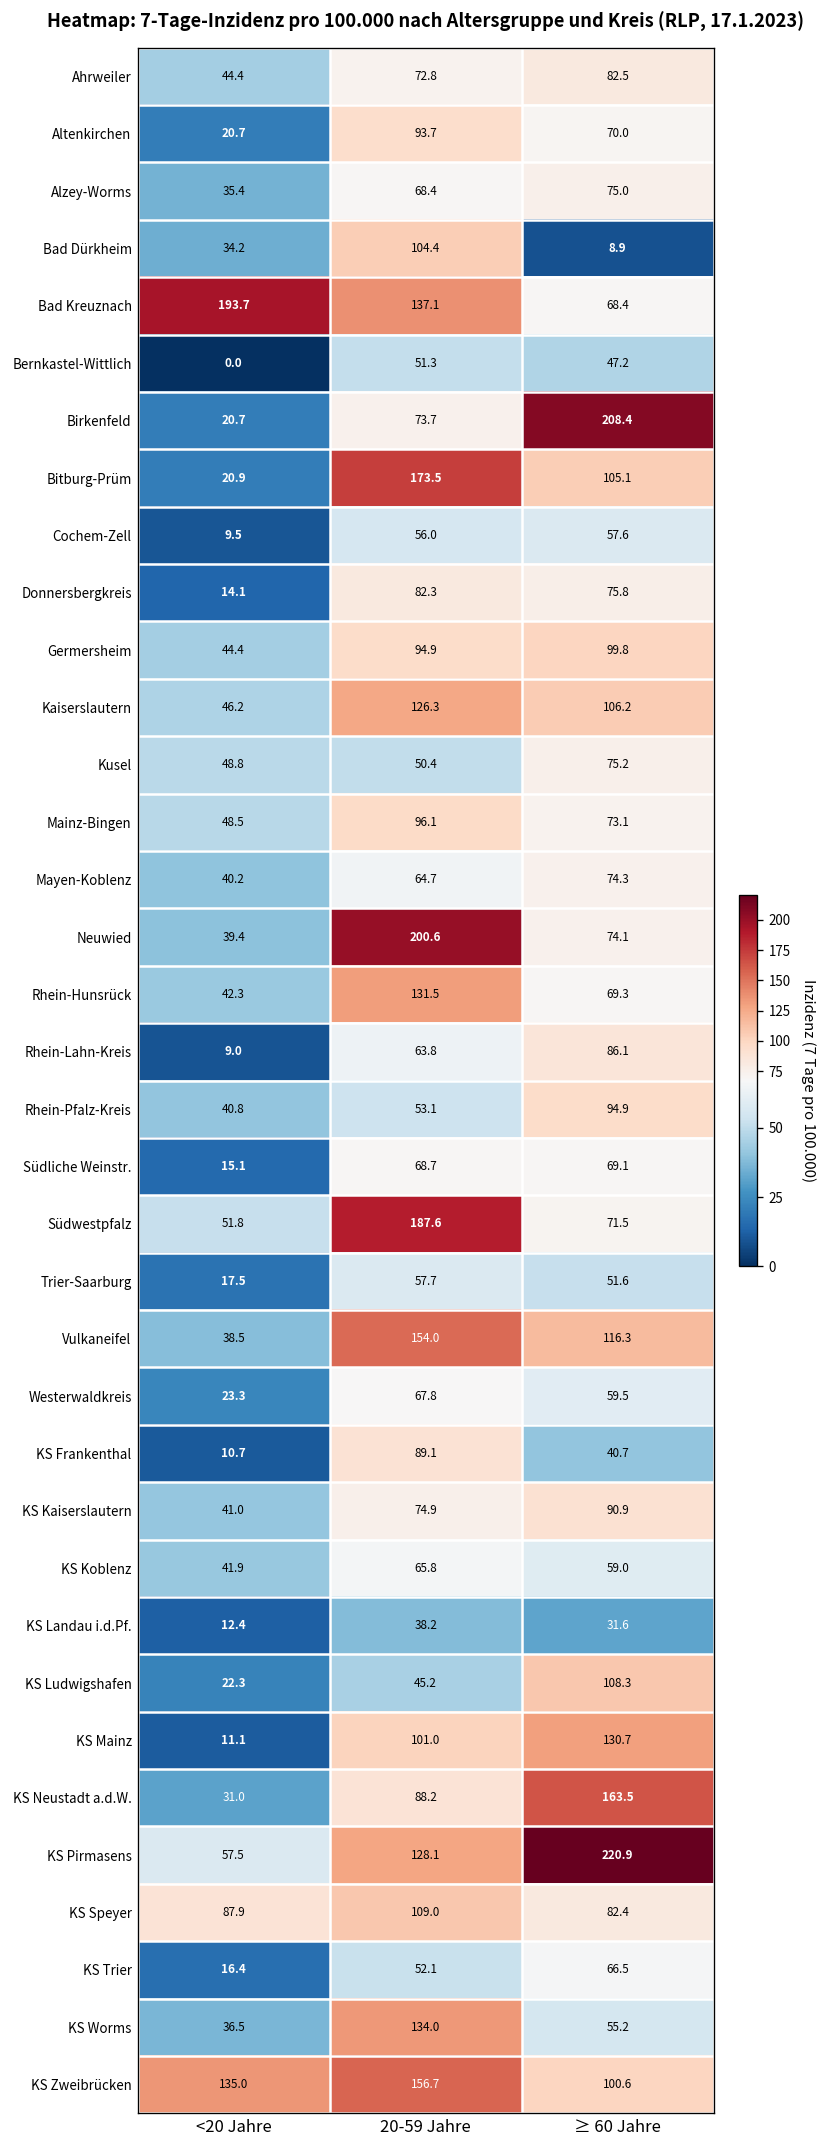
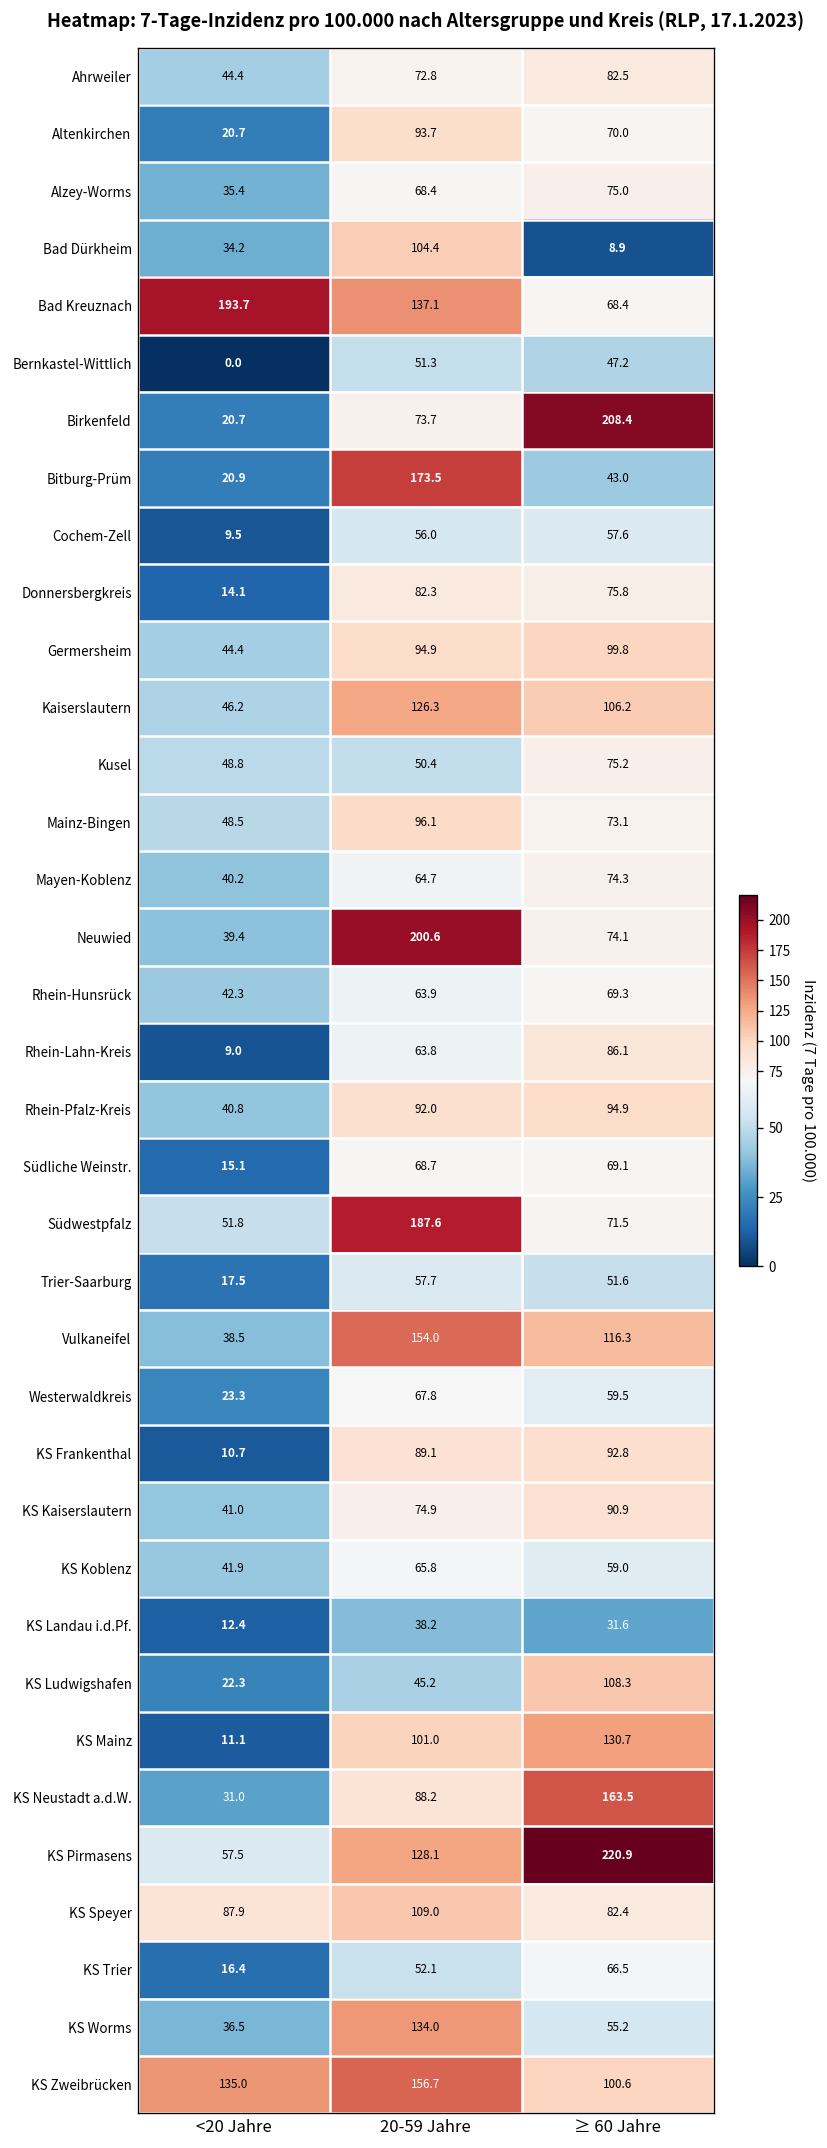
Bitburg-Prüm, ≥ 60 Jahre: 105.1 -> 43.0
Rhein-Hunsrück, 20-59 Jahre: 131.5 -> 63.9
Rhein-Pfalz-Kreis, 20-59 Jahre: 53.1 -> 92.0
KS Frankenthal, ≥ 60 Jahre: 40.7 -> 92.8
